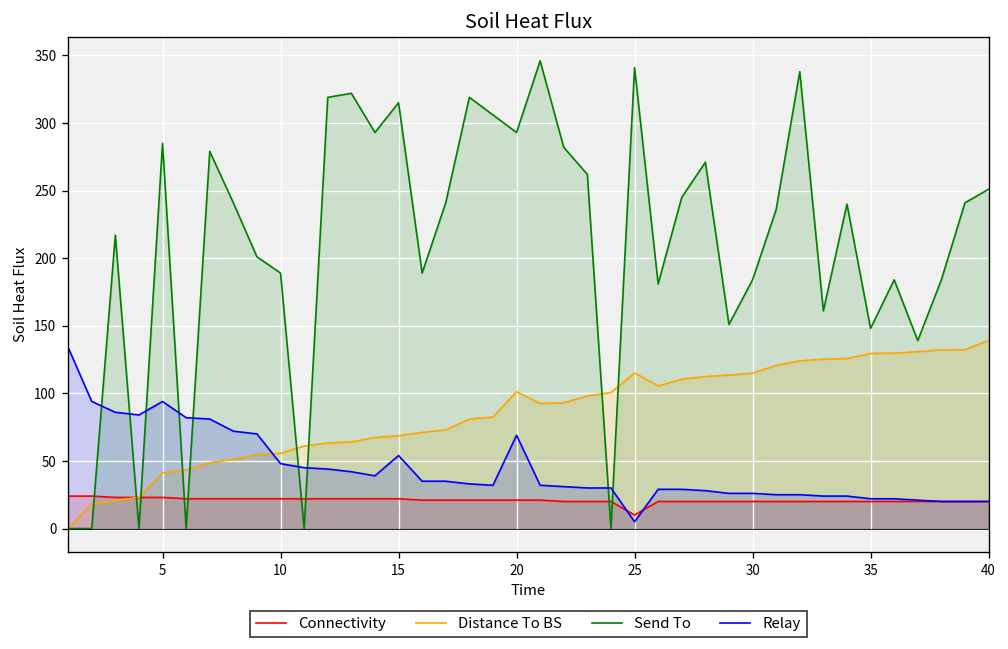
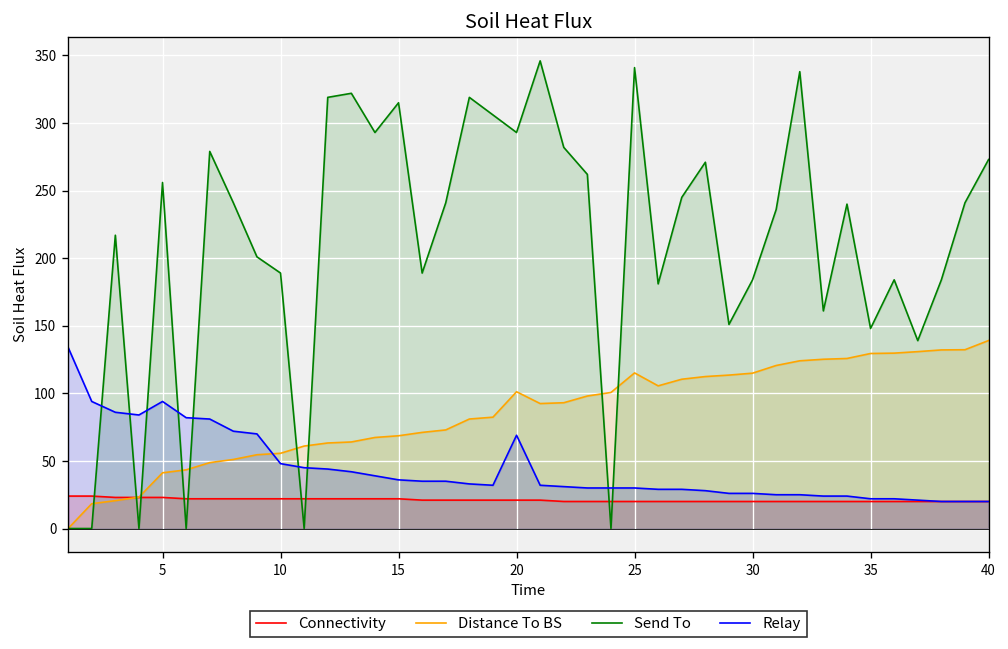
Send To, 5: 285 -> 256
Relay, 15: 54 -> 36
Connectivity, 25: 10 -> 20
Relay, 25: 5 -> 30
Send To, 40: 251 -> 273
